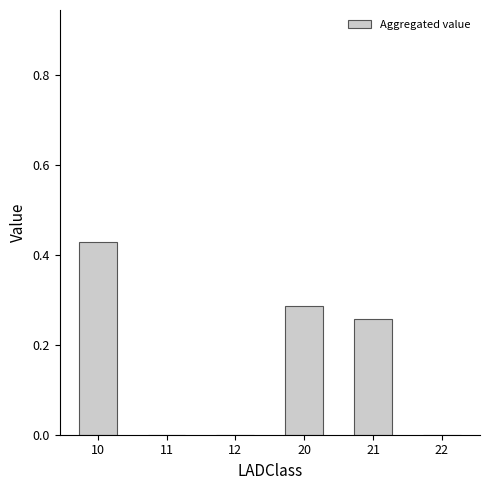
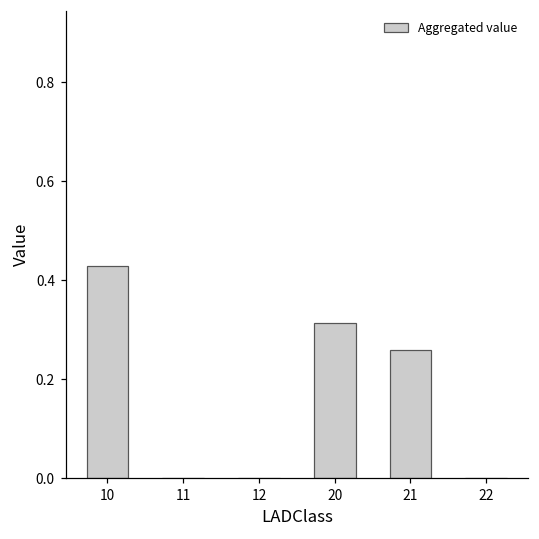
20: 0.29 -> 0.31
